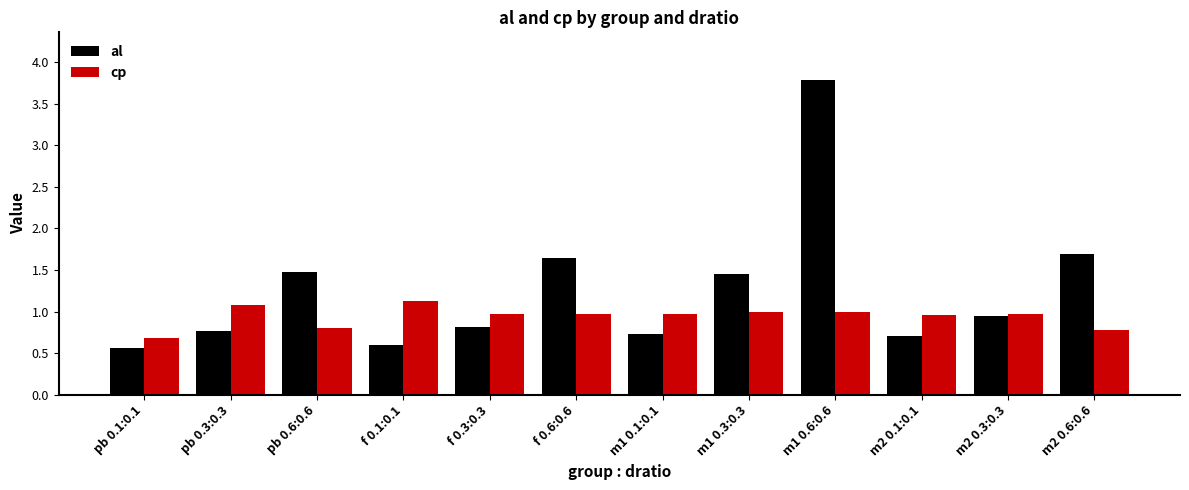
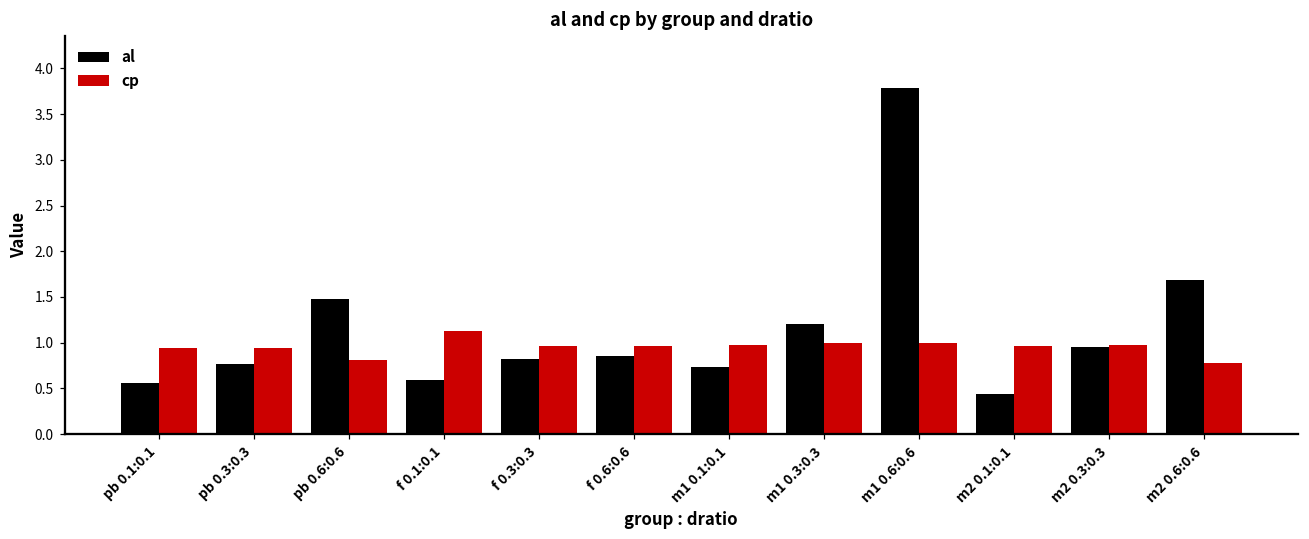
cp, pb 0.1:0.1: 0.7 -> 0.9
cp, pb 0.3:0.3: 1.1 -> 0.9
al, f 0.6:0.6: 1.6 -> 0.9
al, m1 0.3:0.3: 1.5 -> 1.2
al, m2 0.1:0.1: 0.7 -> 0.4
